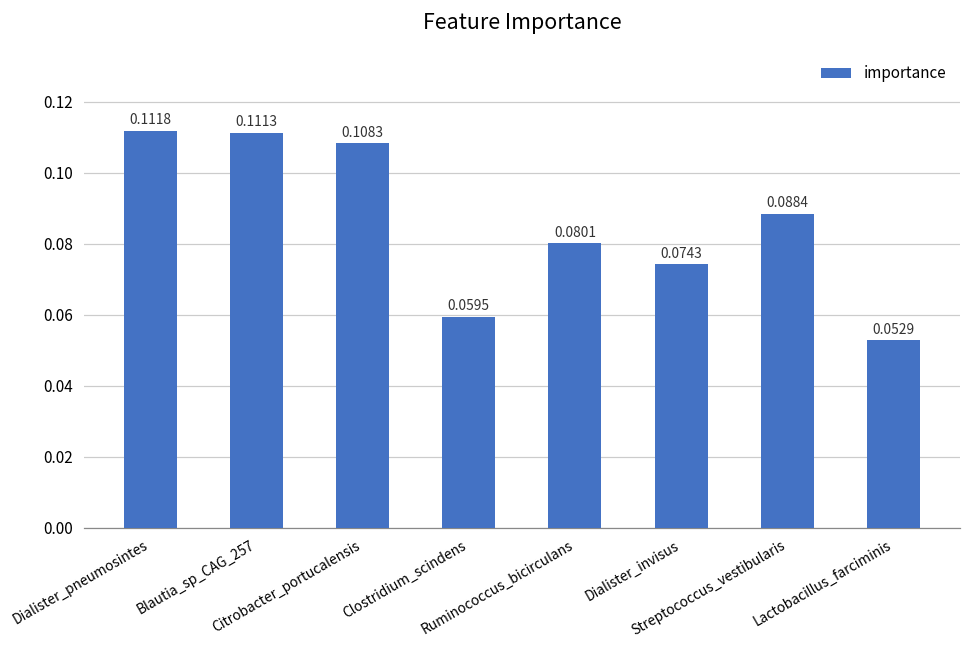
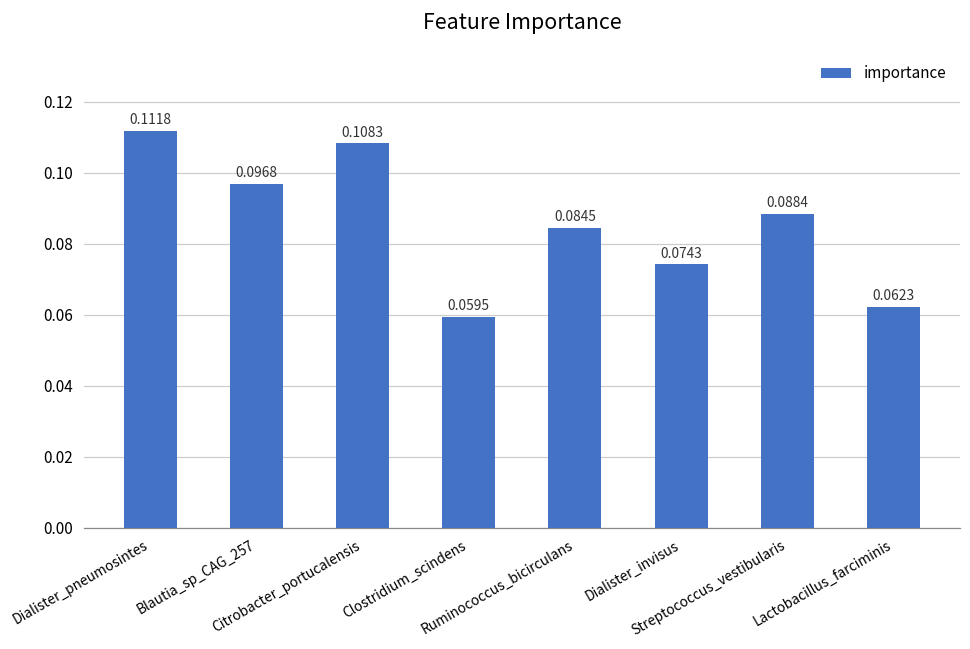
Blautia_sp_CAG_257: 0.1113 -> 0.0968
Ruminococcus_bicirculans: 0.0801 -> 0.0845
Lactobacillus_farciminis: 0.0529 -> 0.0623
